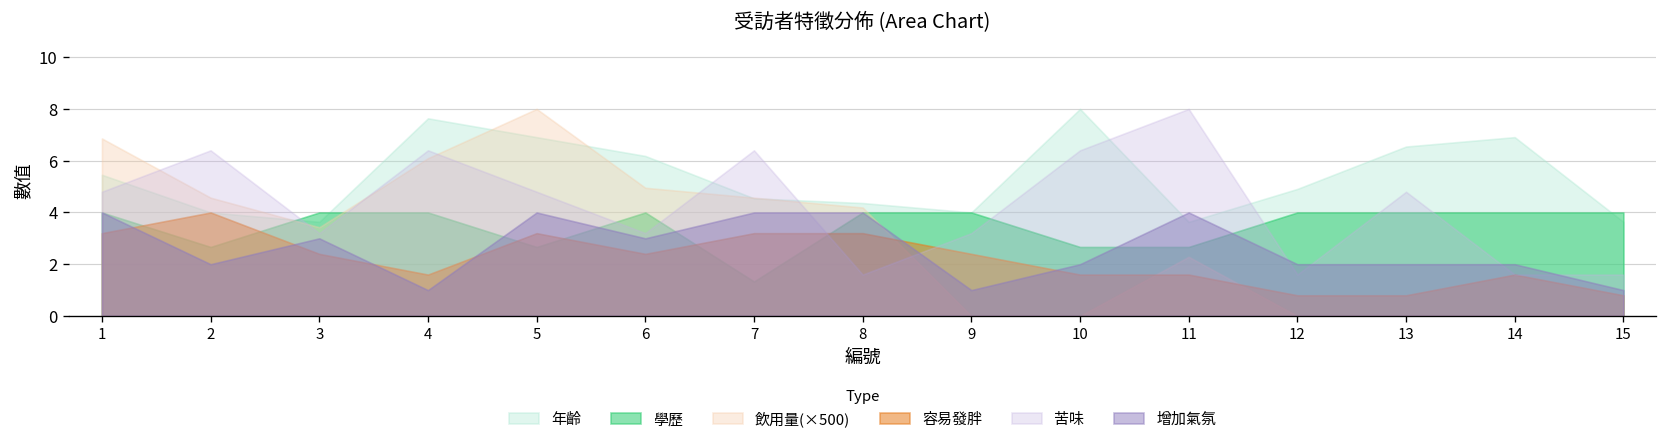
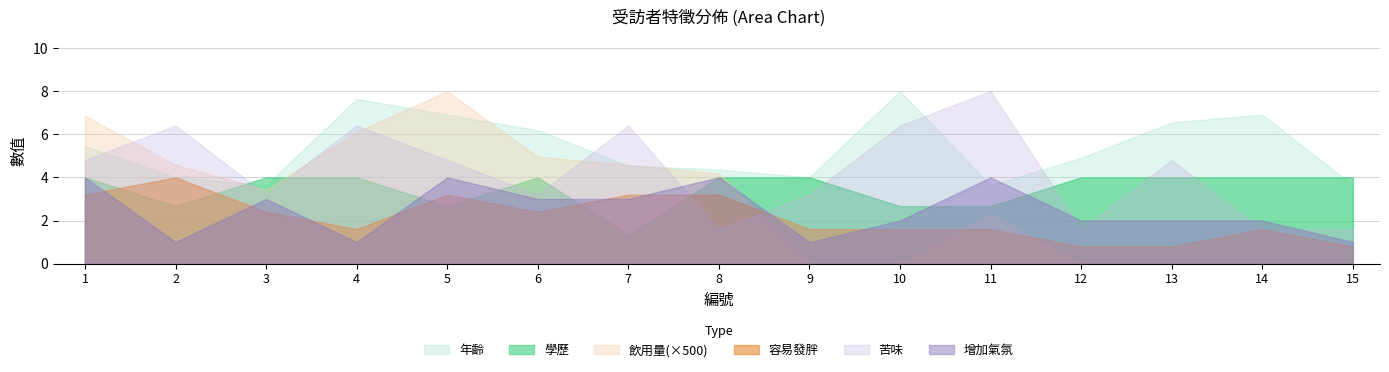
增加氣氛, 2: 2 -> 1
增加氣氛, 7: 4 -> 3
容易發胖, 9: 2.4 -> 1.6
